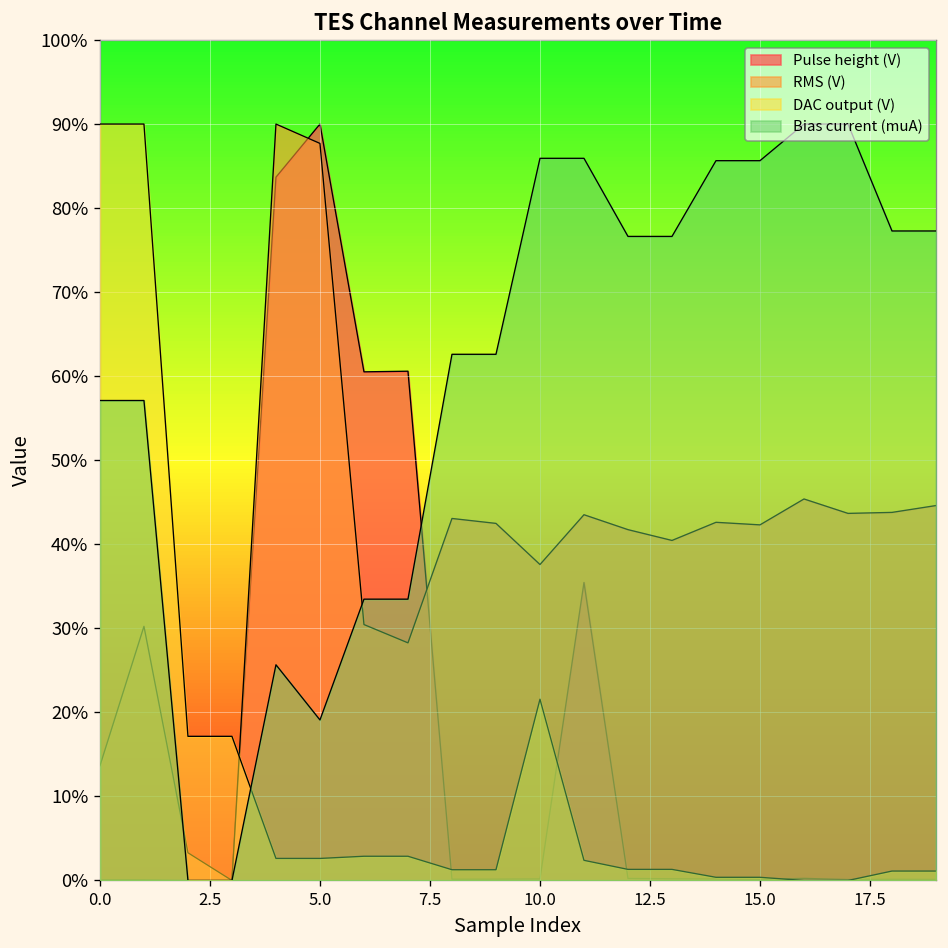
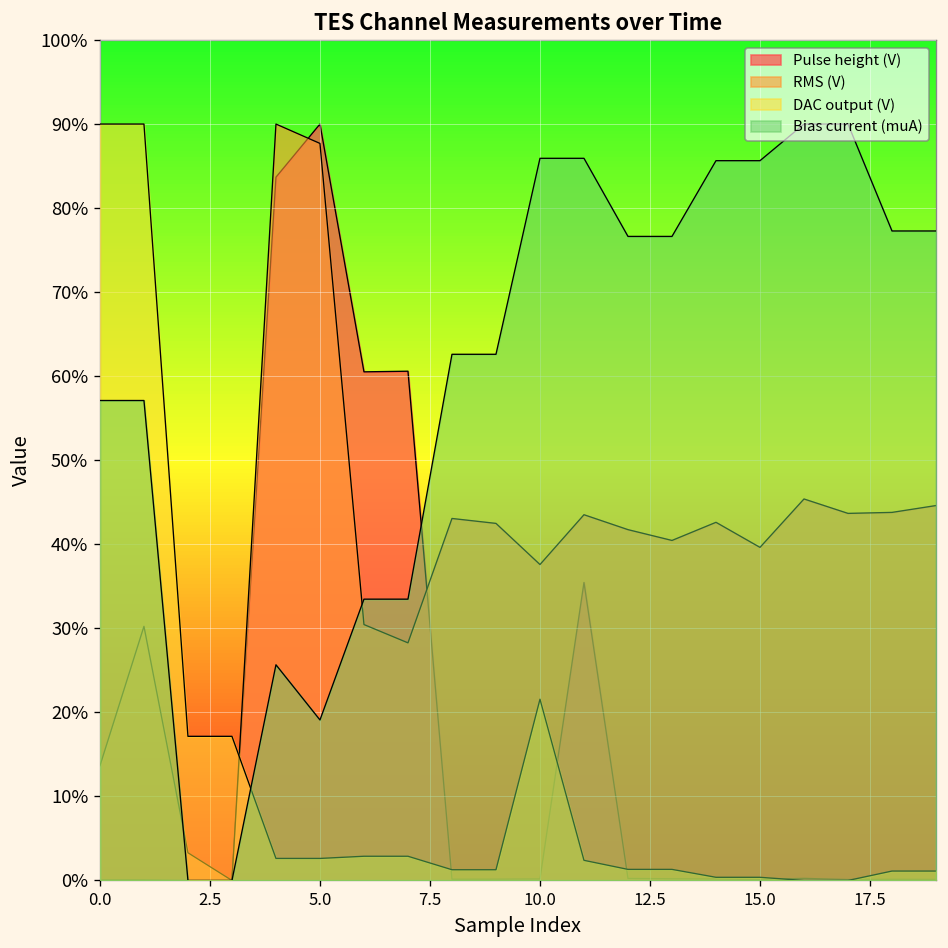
RMS (V), 15.0: 42% -> 40%
